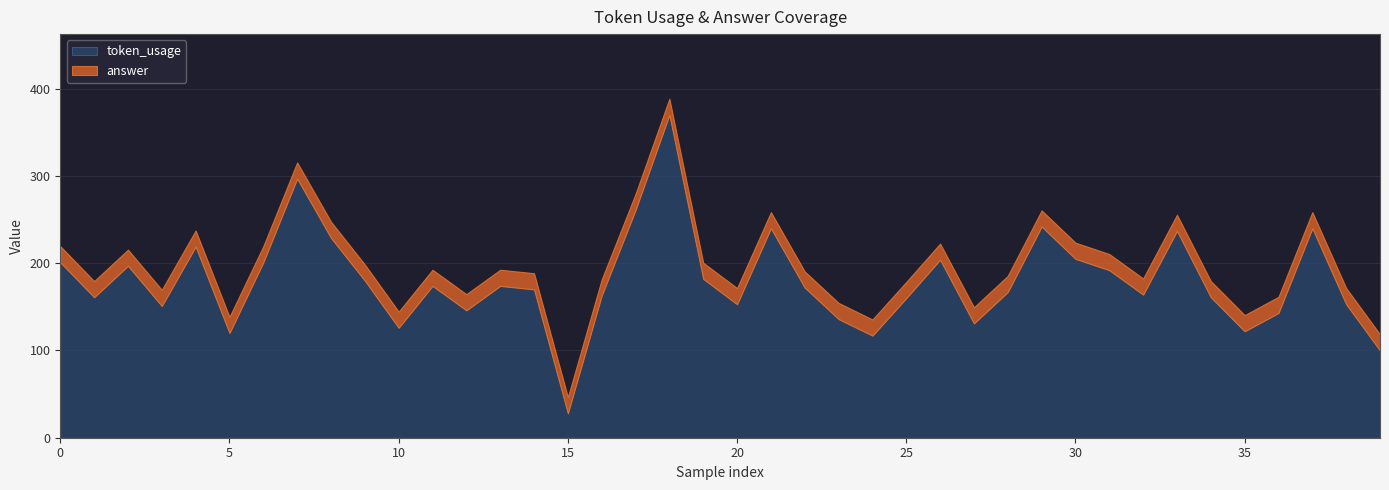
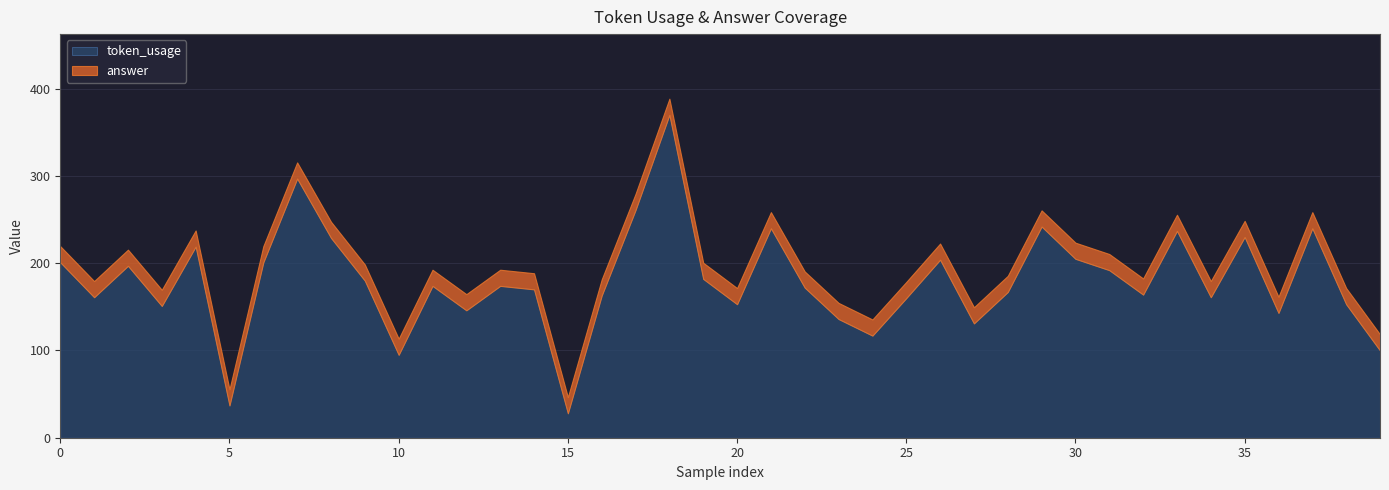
token_usage, 5: 120 -> 40
token_usage, 10: 130 -> 100
token_usage, 35: 120 -> 230
